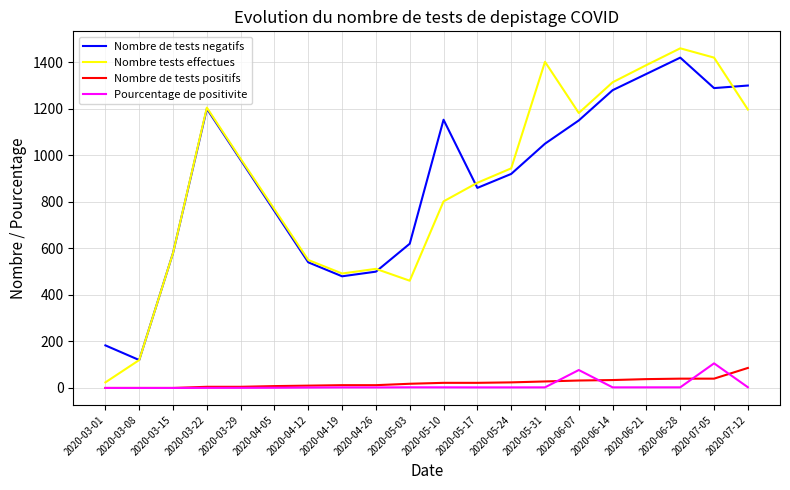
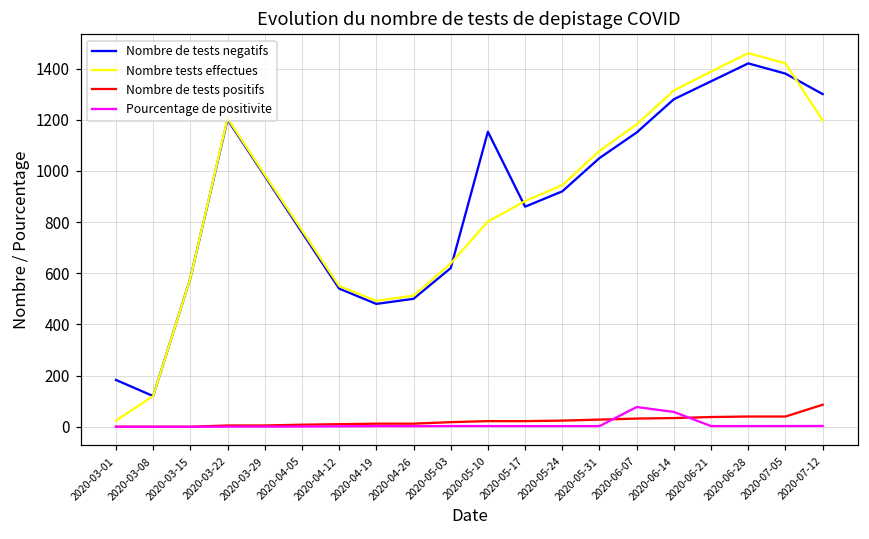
Nombre tests effectues, 2020-05-03: 460 -> 640
Nombre tests effectues, 2020-05-31: 1400 -> 1080
Pourcentage de positivite, 2020-06-14: 0 -> 60
Nombre de tests negatifs, 2020-07-05: 1290 -> 1380
Pourcentage de positivite, 2020-07-05: 110 -> 0
